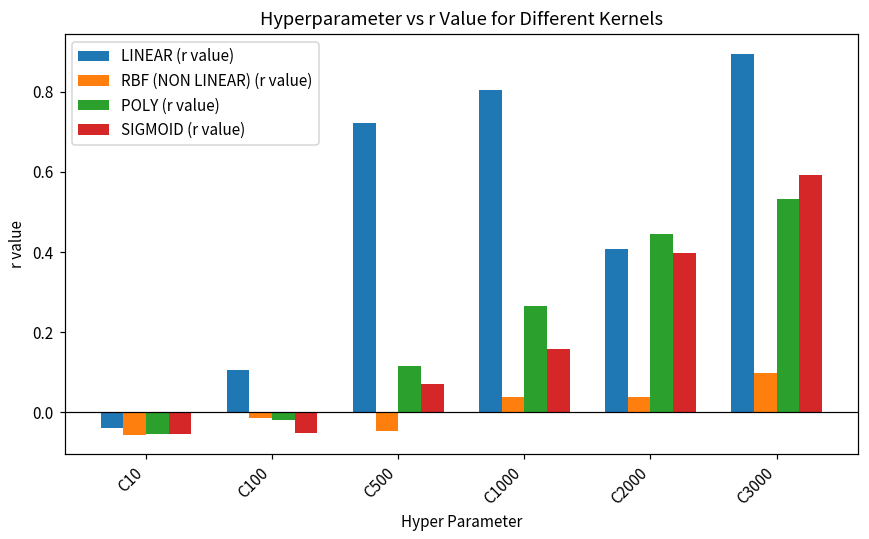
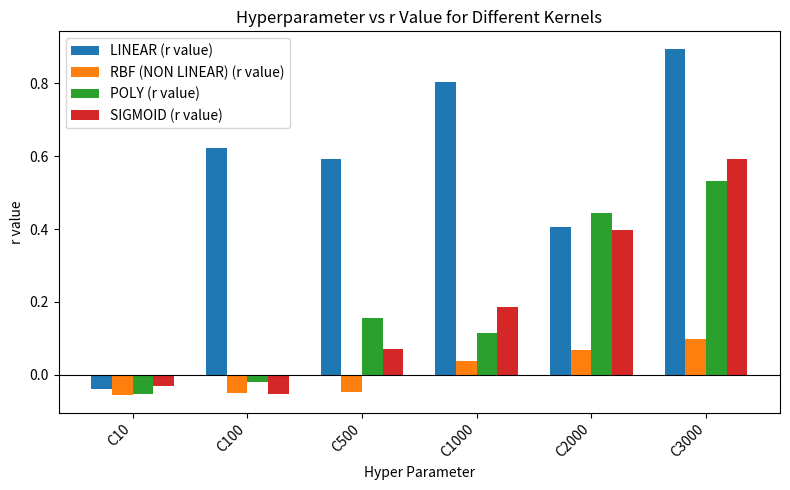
SIGMOID (r value), C10: -0.05 -> -0.03
LINEAR (r value), C100: 0.11 -> 0.62
RBF (NON LINEAR) (r value), C100: -0.02 -> -0.05
LINEAR (r value), C500: 0.72 -> 0.59
POLY (r value), C500: 0.11 -> 0.16
POLY (r value), C1000: 0.27 -> 0.12
SIGMOID (r value), C1000: 0.16 -> 0.19
RBF (NON LINEAR) (r value), C2000: 0.04 -> 0.07
